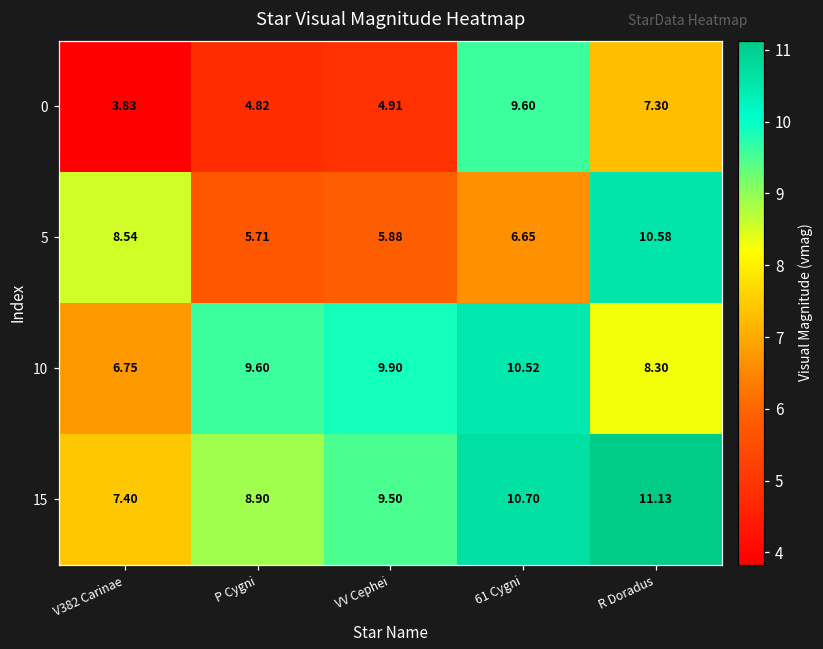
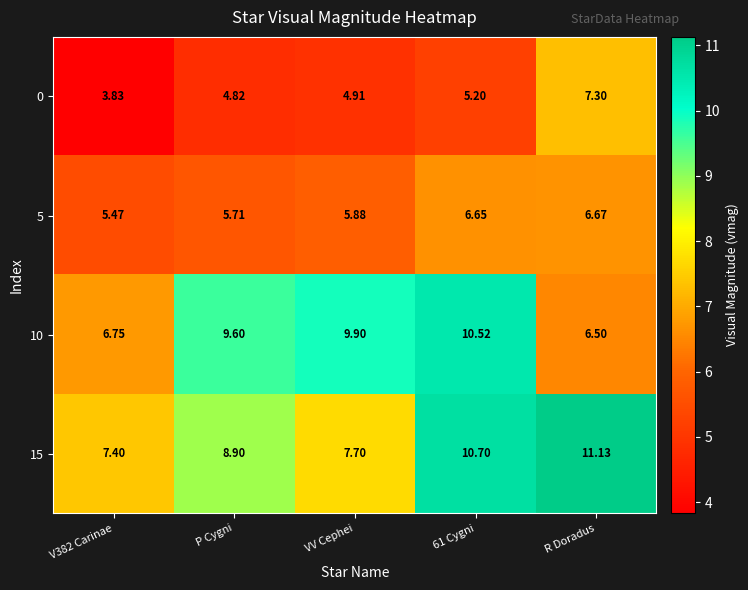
0, 61 Cygni: 9.60 -> 5.20
5, V382 Carinae: 8.54 -> 5.47
5, R Doradus: 10.58 -> 6.67
10, R Doradus: 8.30 -> 6.50
15, VV Cephei: 9.50 -> 7.70
